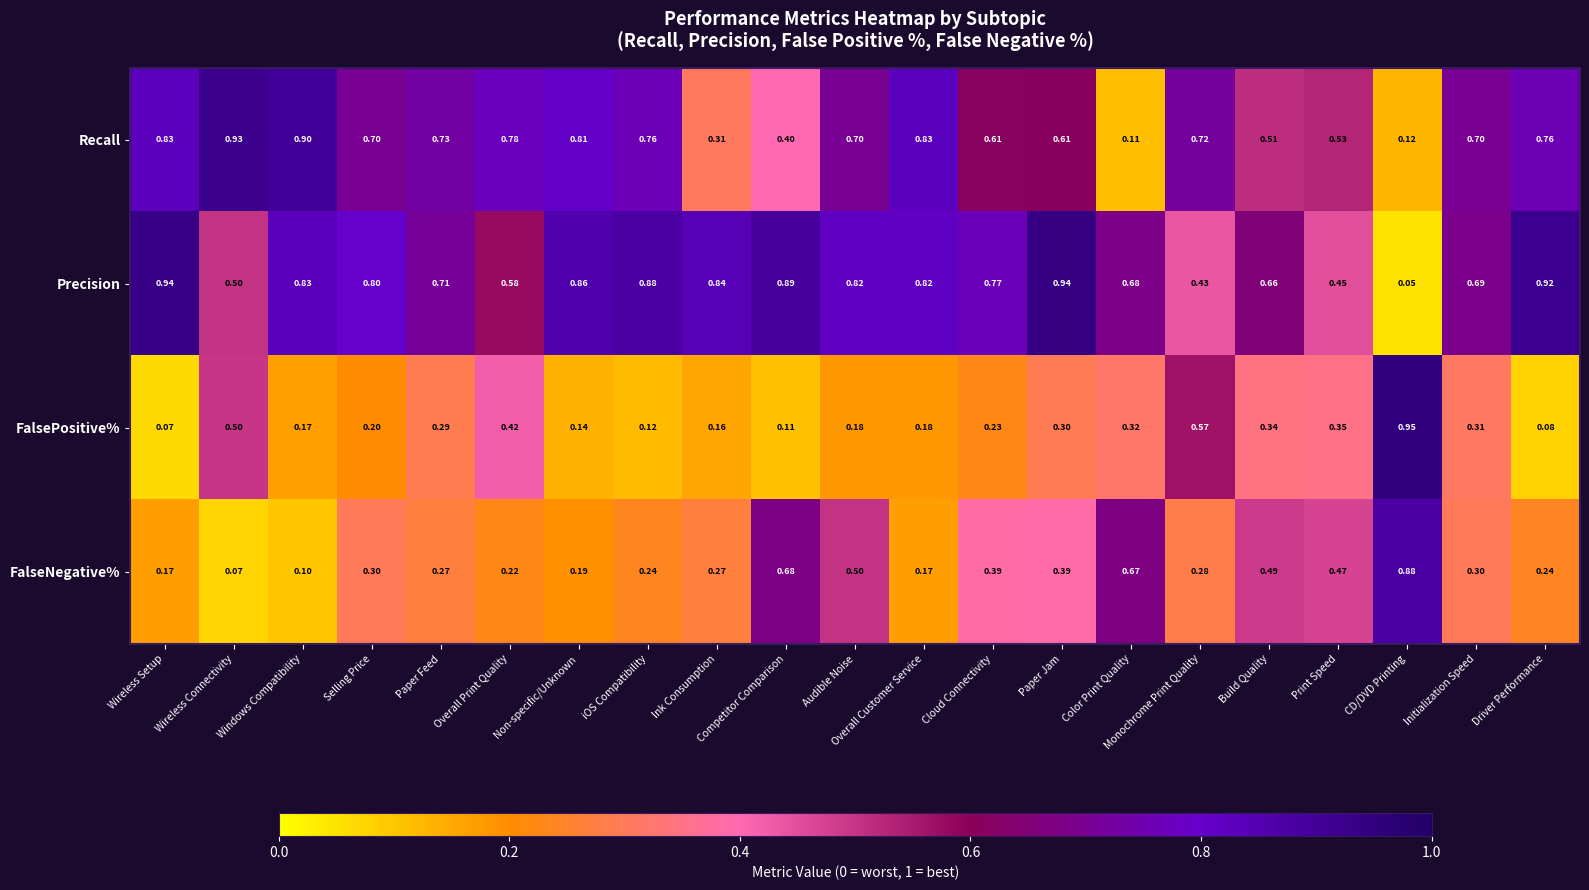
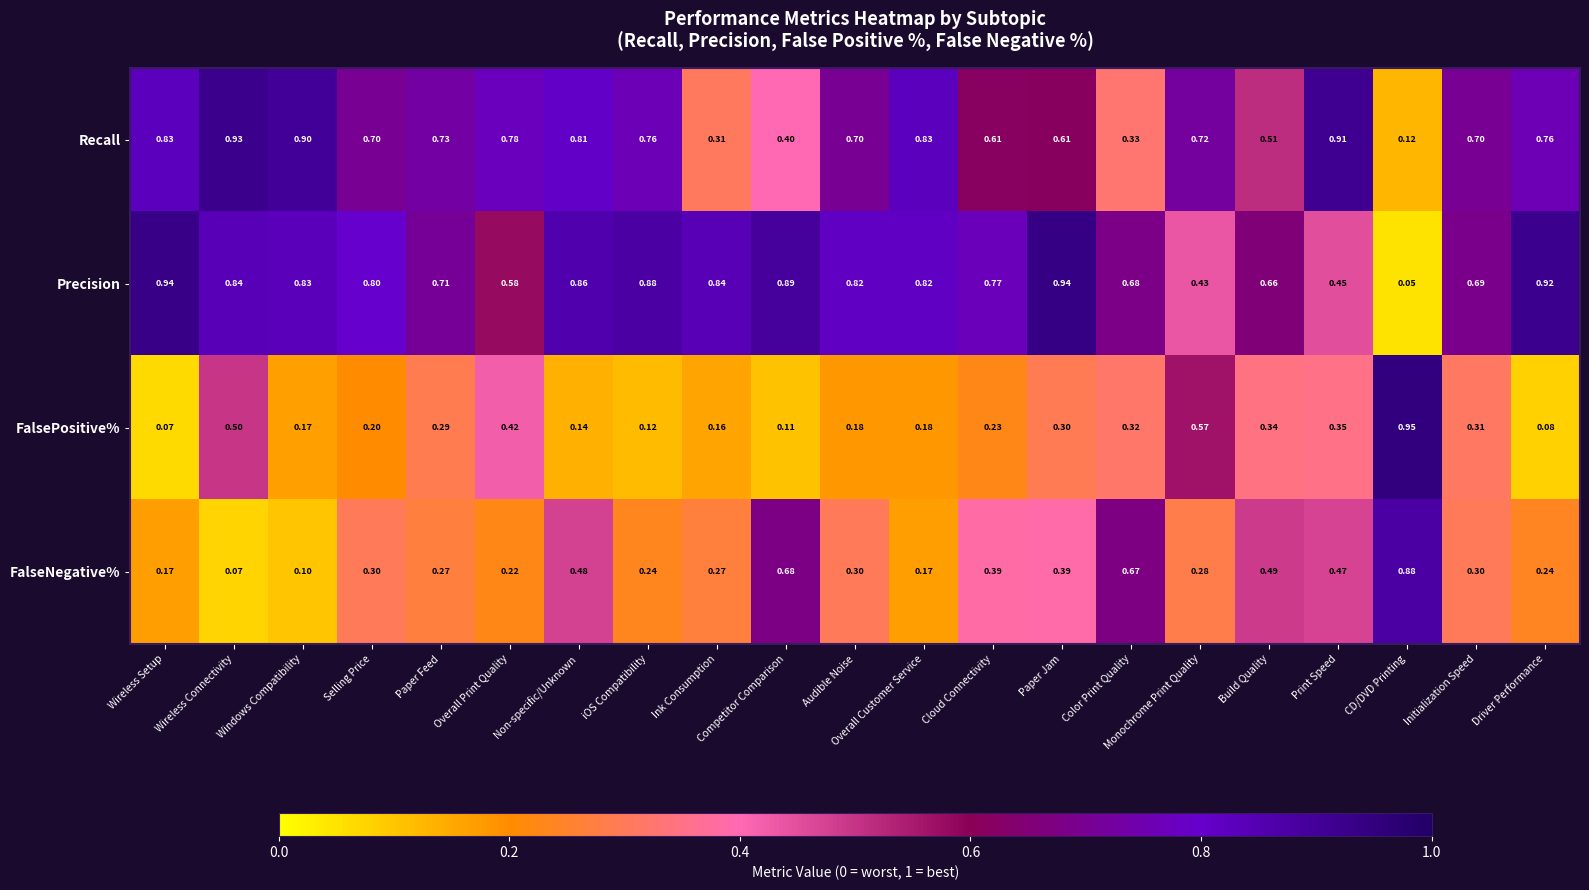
Recall, Color Print Quality: 0.11 -> 0.33
Recall, Print Speed: 0.53 -> 0.91
Precision, Wireless Connectivity: 0.50 -> 0.84
FalseNegative%, Non-specific/Unknown: 0.19 -> 0.48
FalseNegative%, Audible Noise: 0.50 -> 0.30
